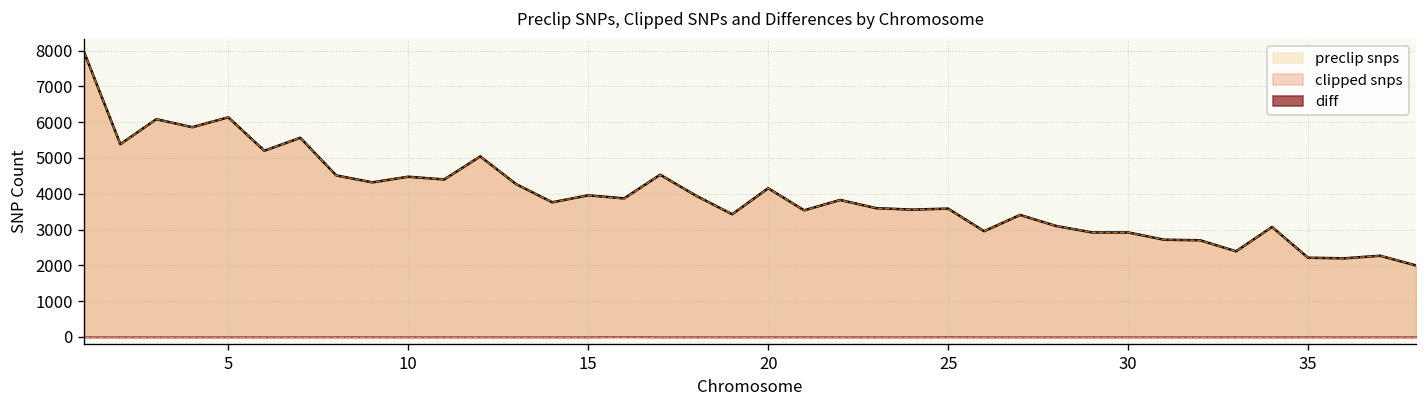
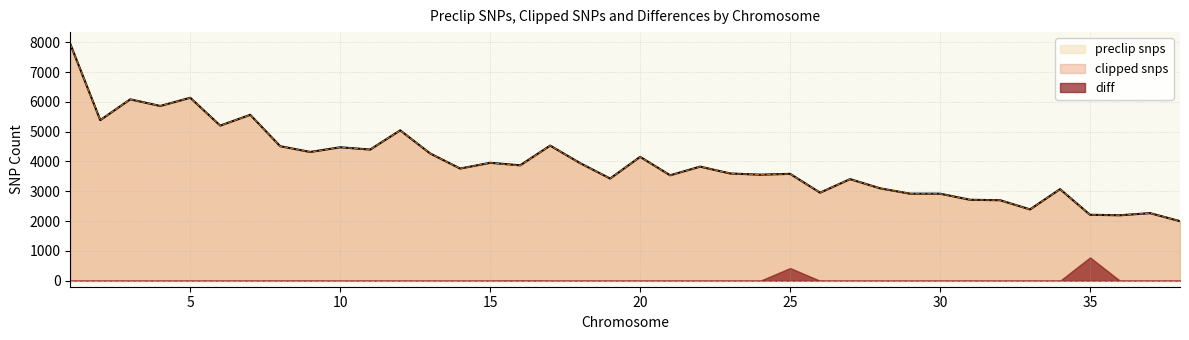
diff, 25: 0 -> 400
diff, 35: 0 -> 800
